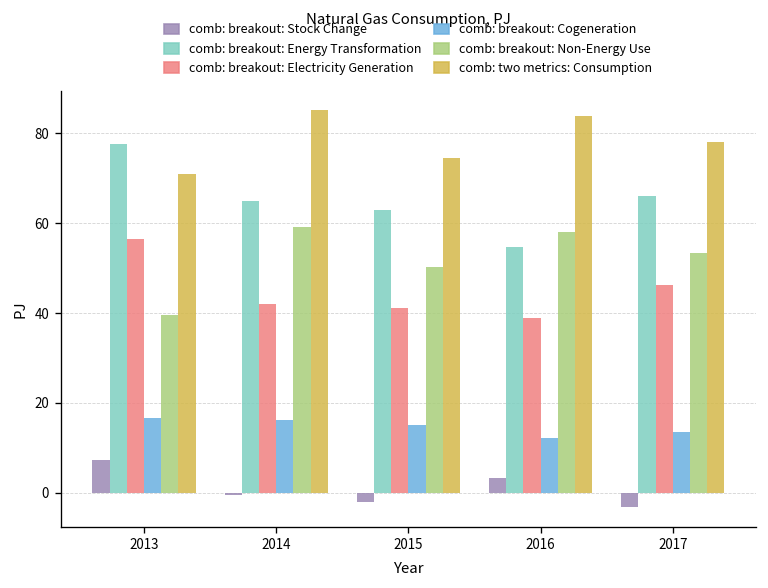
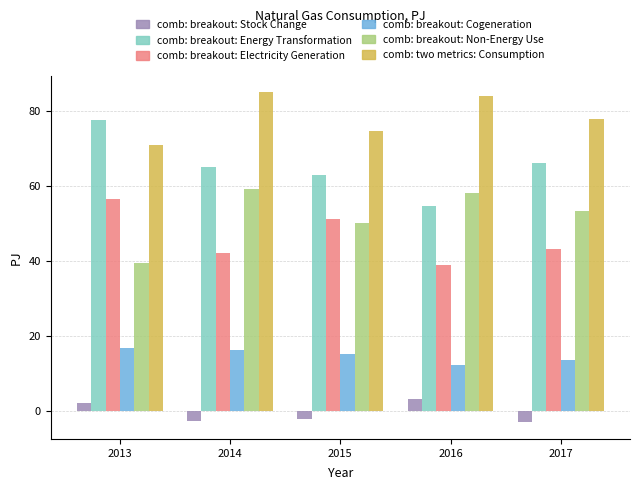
comb: breakout: Stock Change, 2013: 7 -> 2
comb: breakout: Stock Change, 2014: 0 -> -3
comb: breakout: Electricity Generation, 2015: 41 -> 51
comb: breakout: Electricity Generation, 2017: 46 -> 43
